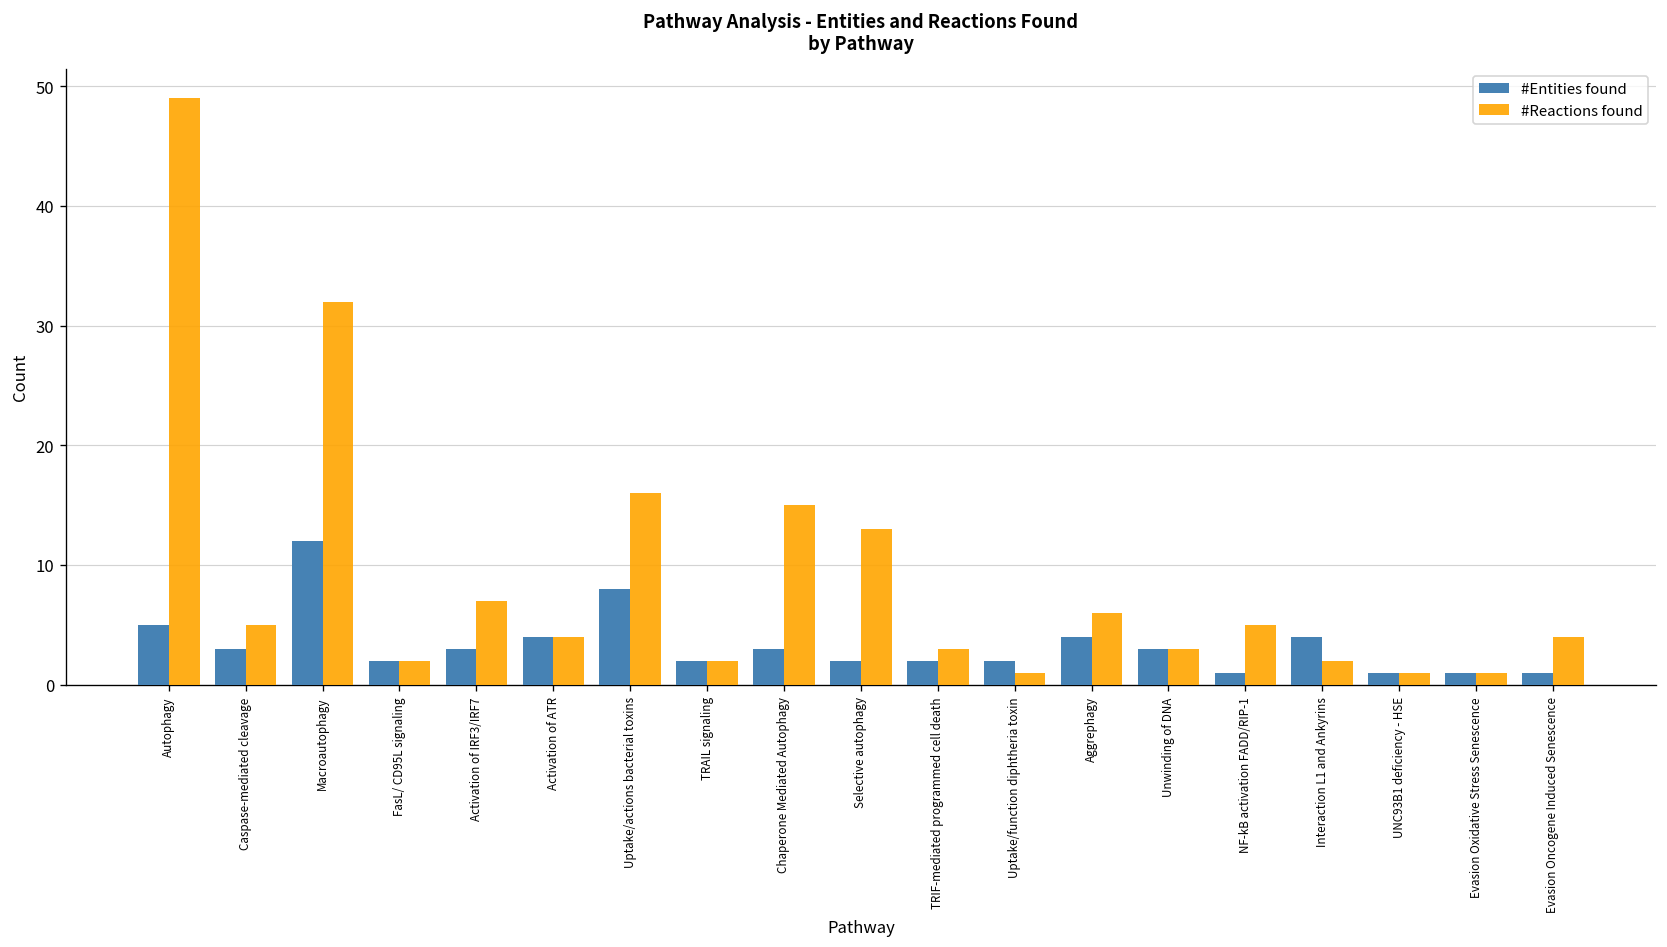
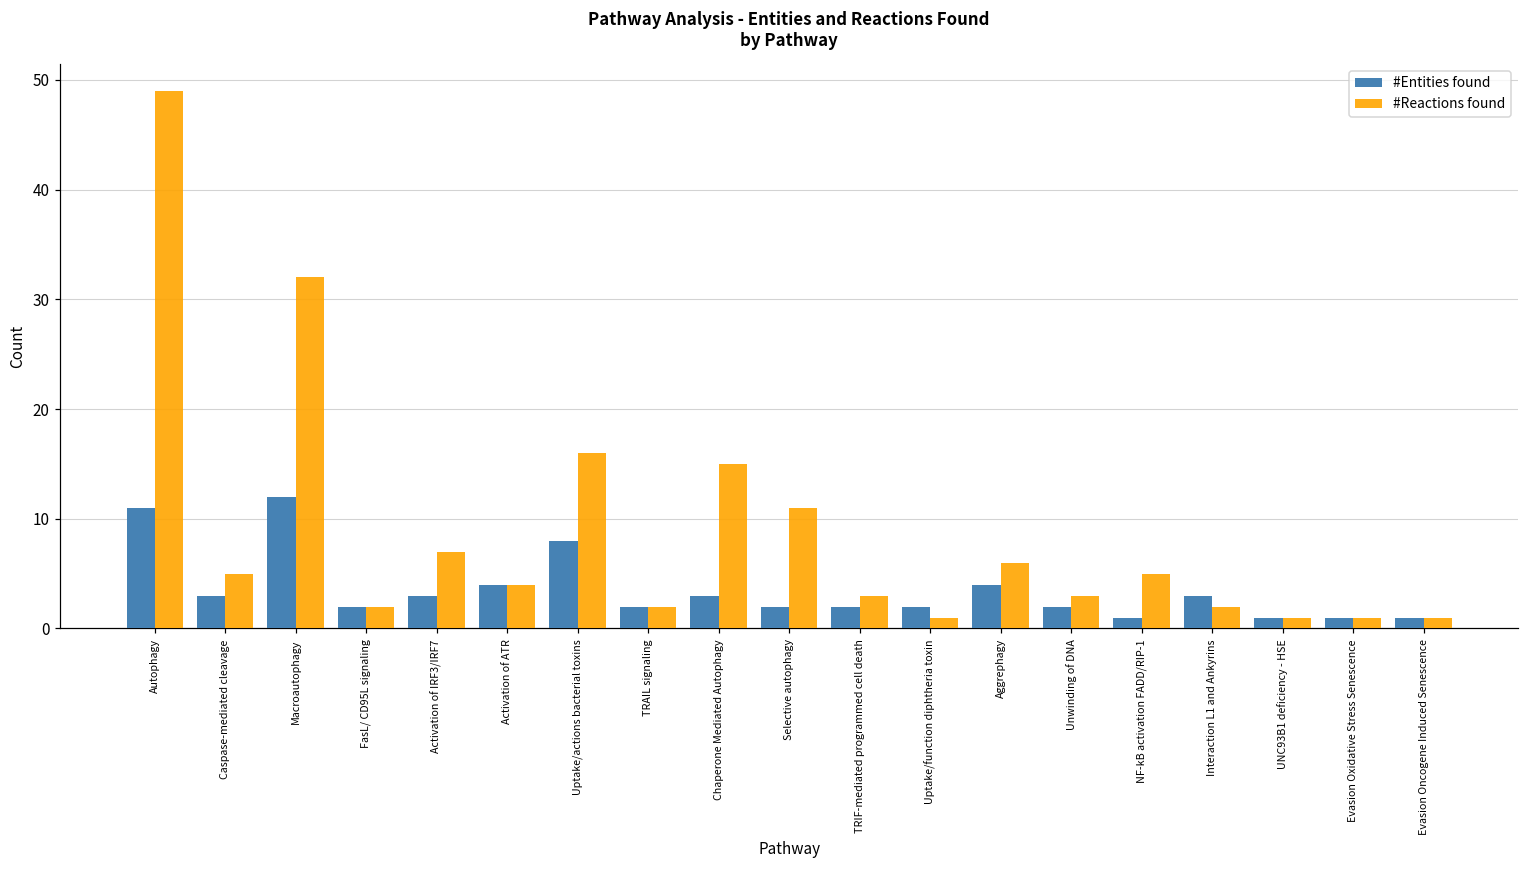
#Entities found, Autophagy: 5 -> 11
#Reactions found, Selective autophagy: 13 -> 11
#Entities found, Unwinding of DNA: 3 -> 2
#Entities found, Interaction L1 and Ankyrins: 4 -> 3
#Reactions found, Evasion Oncogene Induced Senescence: 4 -> 1
